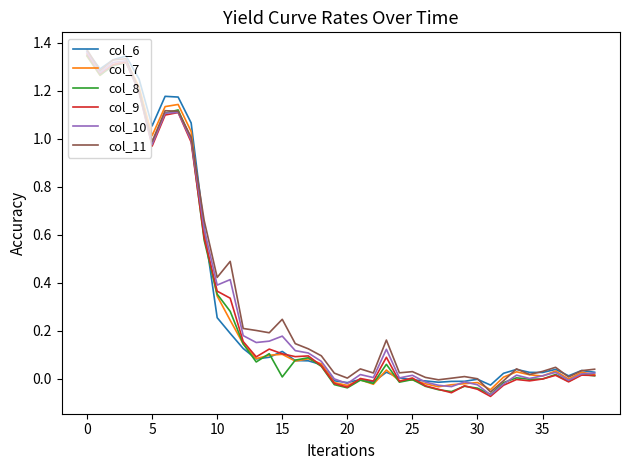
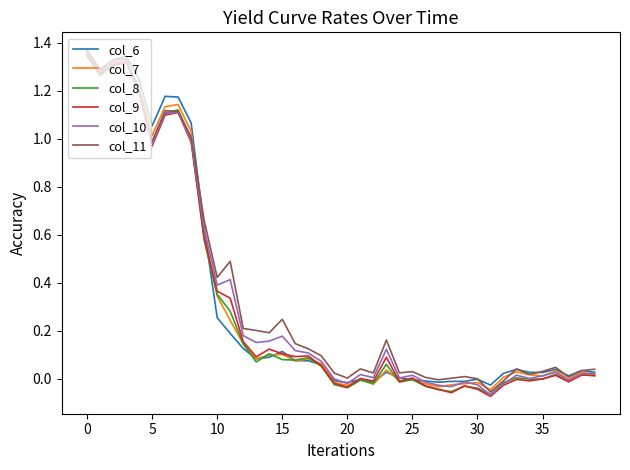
col_8, 15: 0.01 -> 0.08
